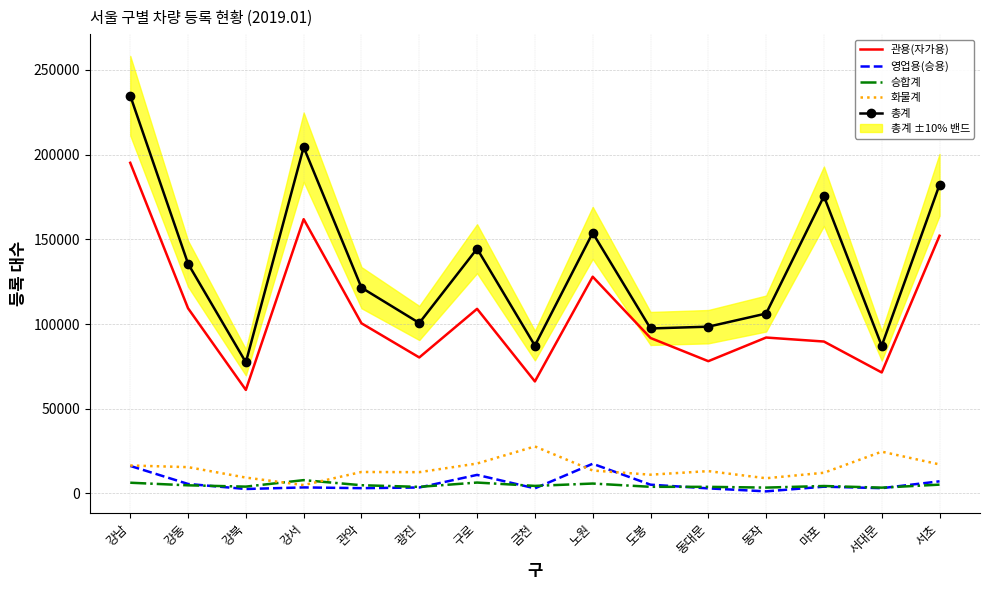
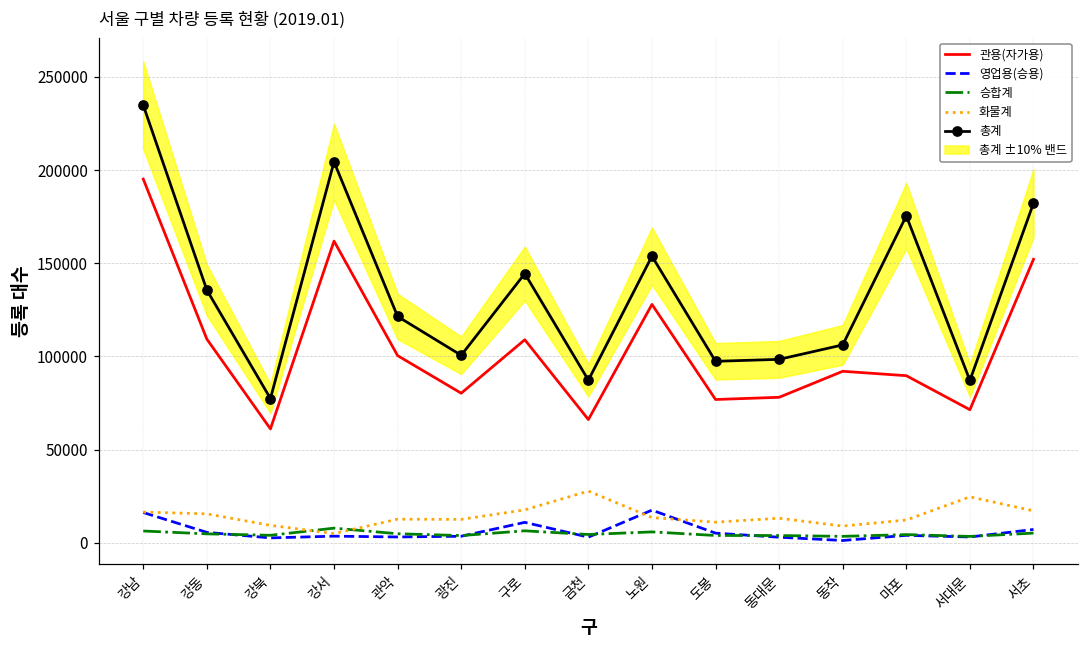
관용(자가용), 도봉: 92000 -> 77000
